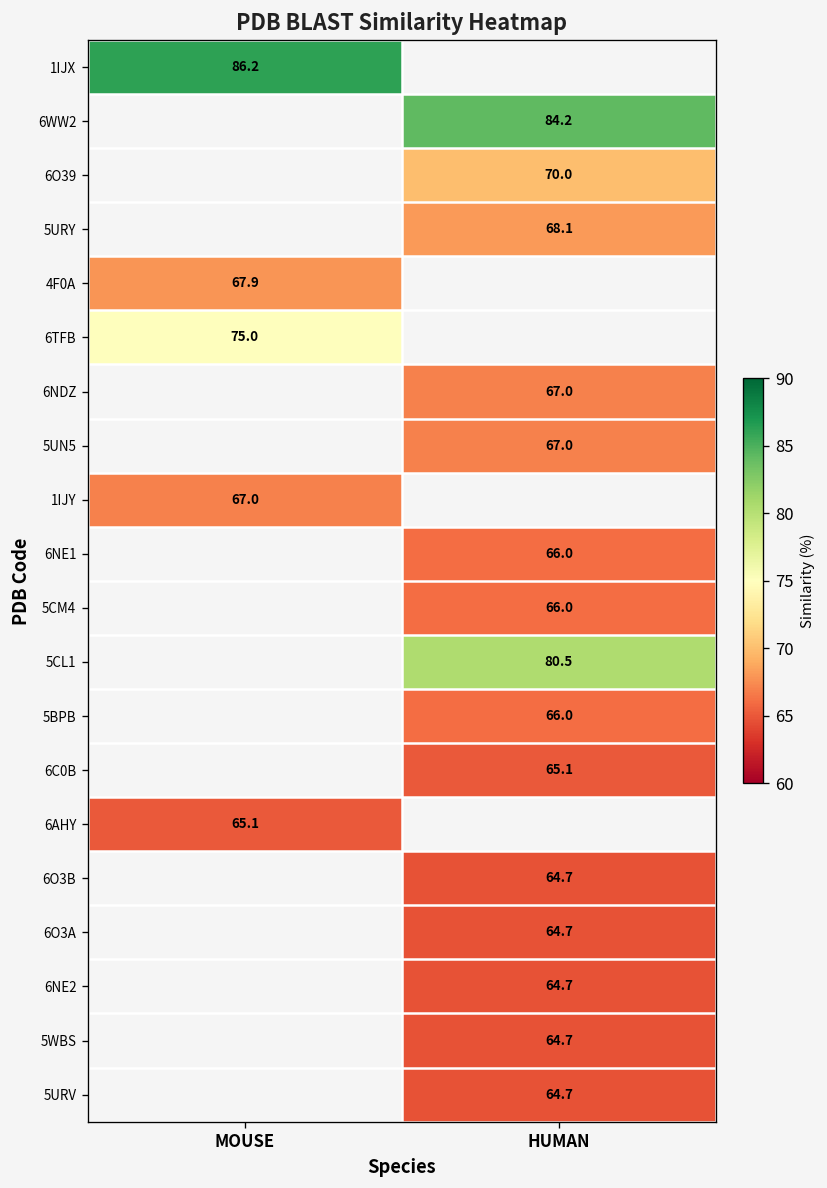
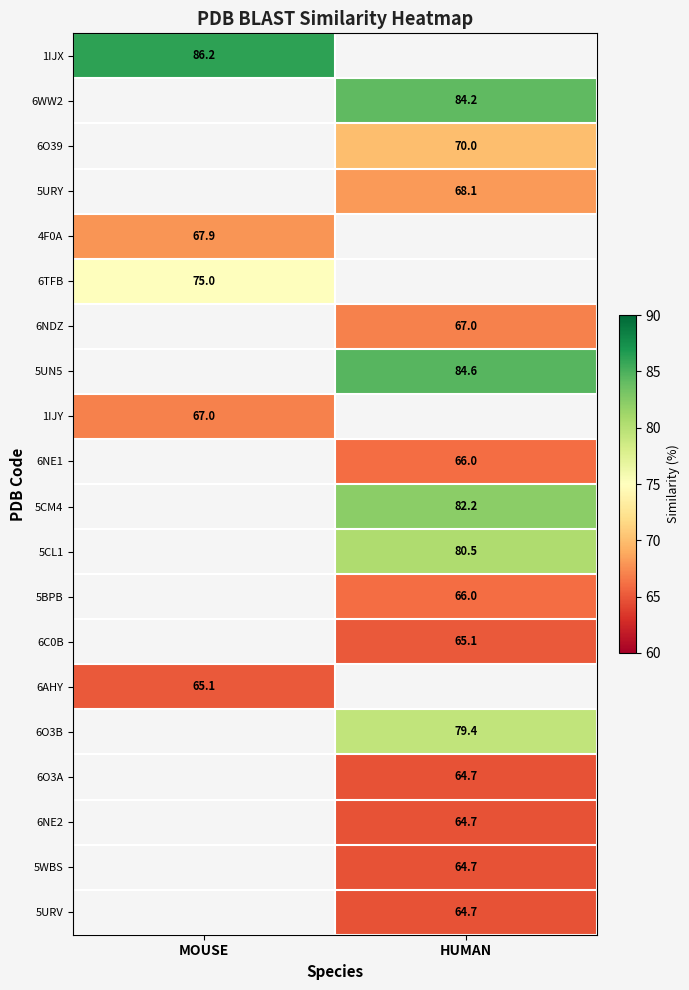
5UN5, HUMAN: 67.0 -> 84.6
5CM4, HUMAN: 66.0 -> 82.2
6O3B, HUMAN: 64.7 -> 79.4
